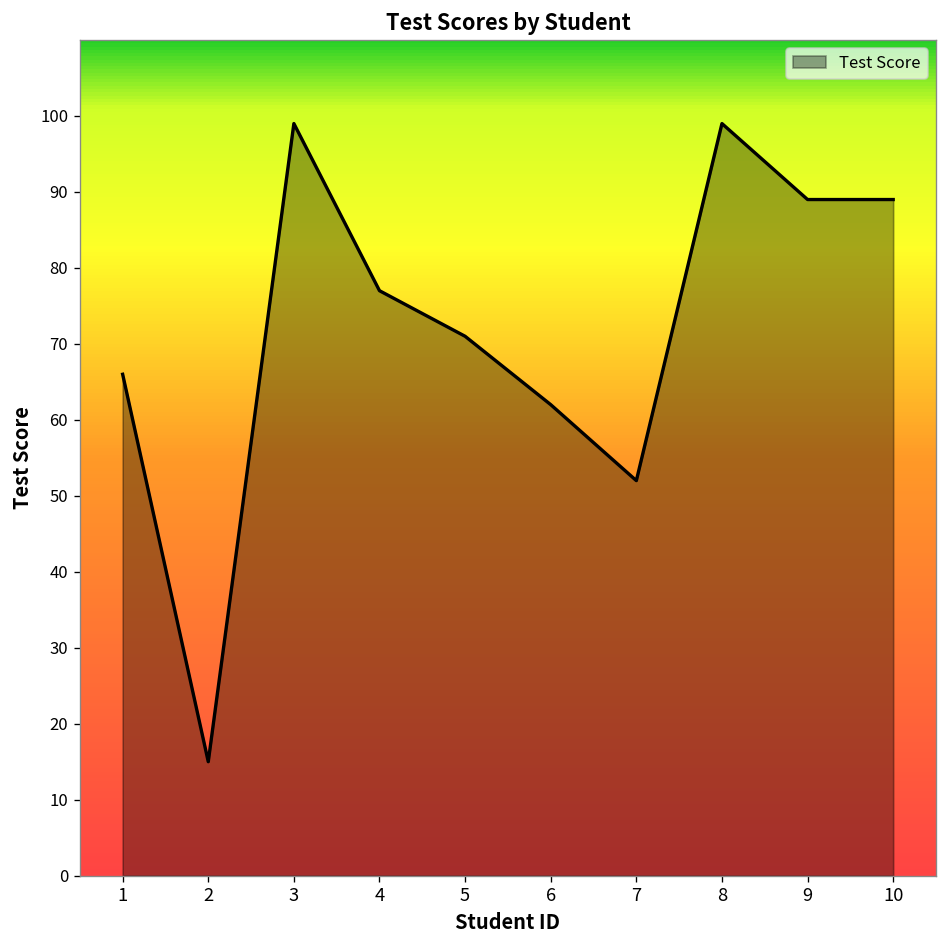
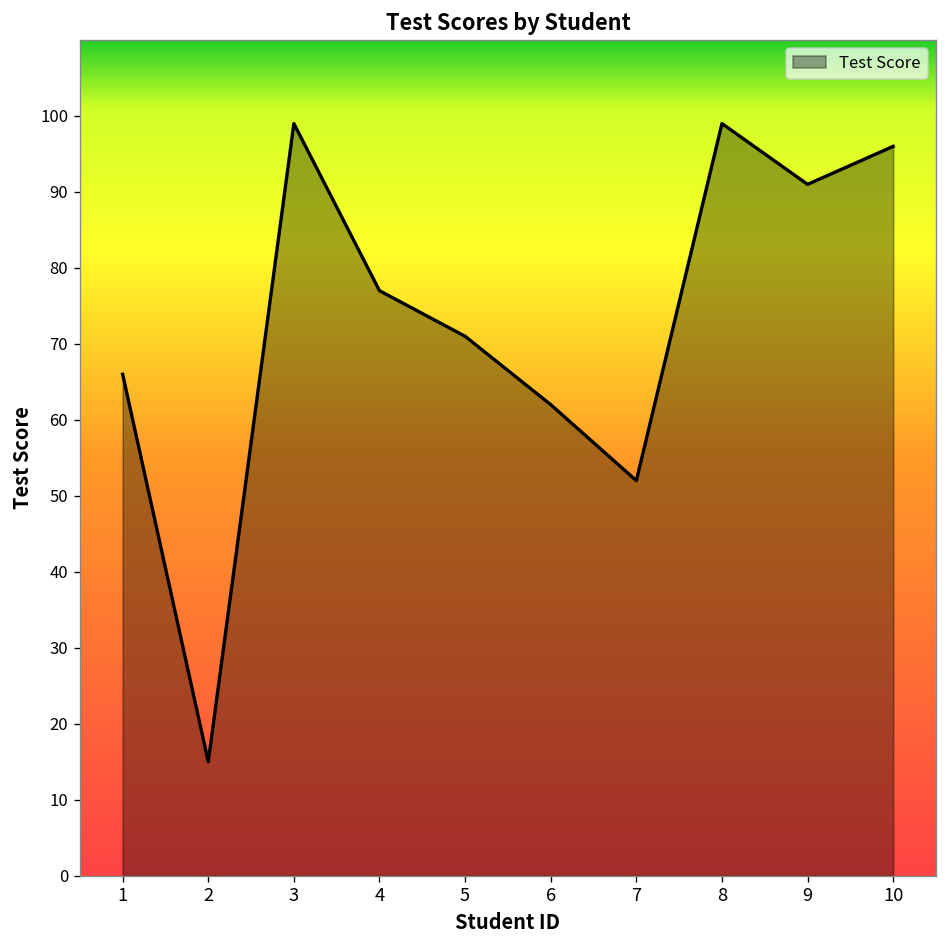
9: 89 -> 91
10: 89 -> 96
